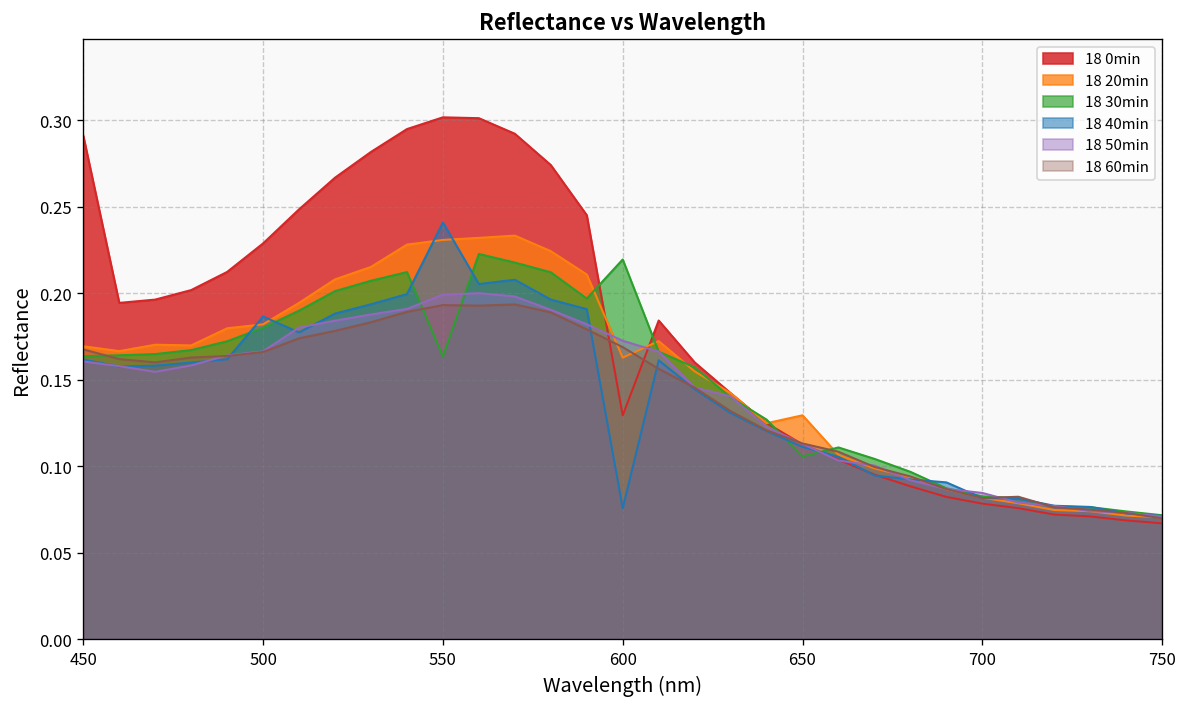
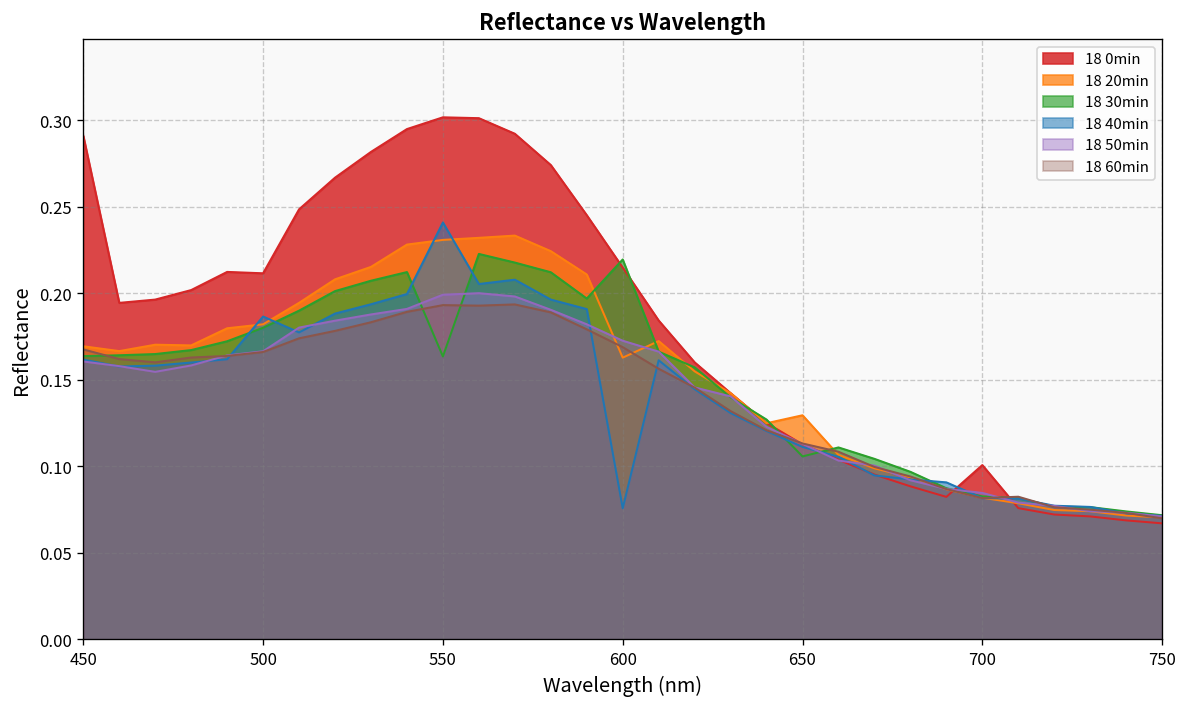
18 0min, 500: 0.229 -> 0.212
18 0min, 600: 0.129 -> 0.215
18 0min, 700: 0.078 -> 0.101
